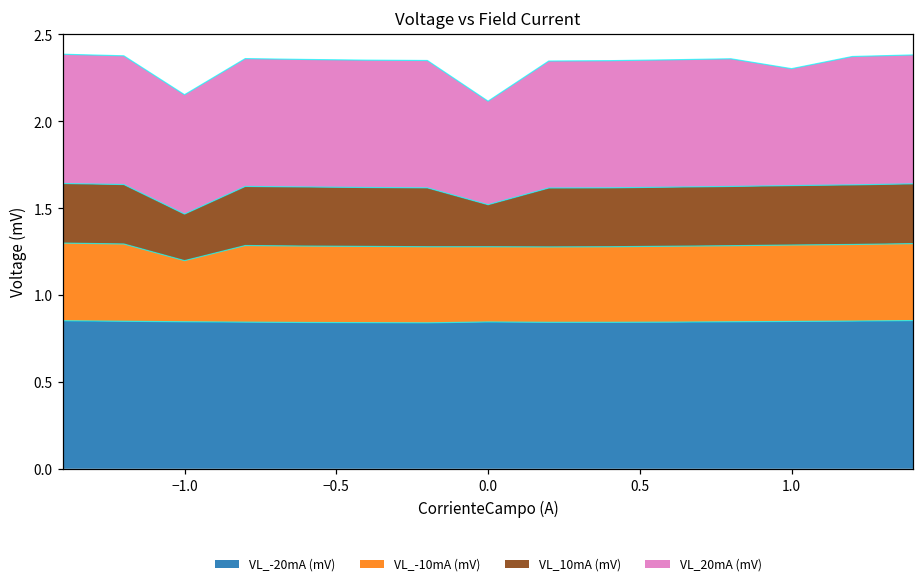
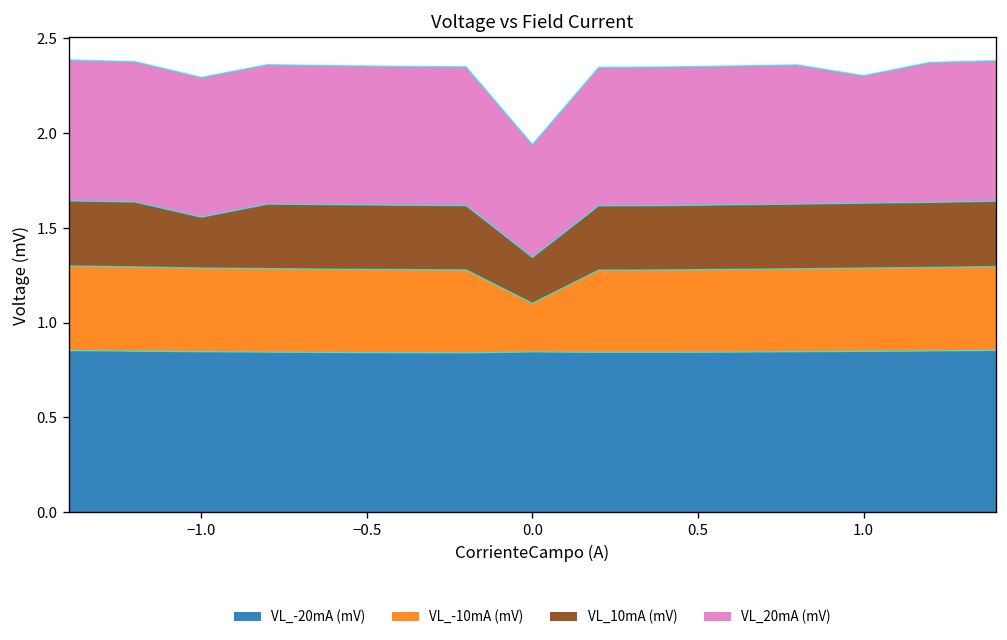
VL_-10mA (mV), −1.0: 0.35 -> 0.44
VL_20mA (mV), −1.0: 0.69 -> 0.74
VL_-10mA (mV), 0.0: 0.43 -> 0.26
